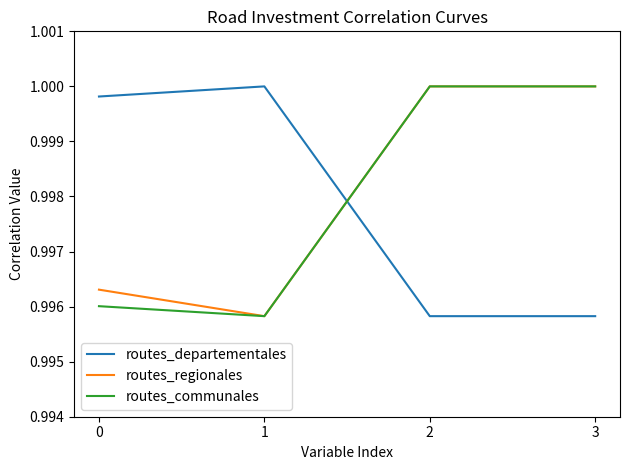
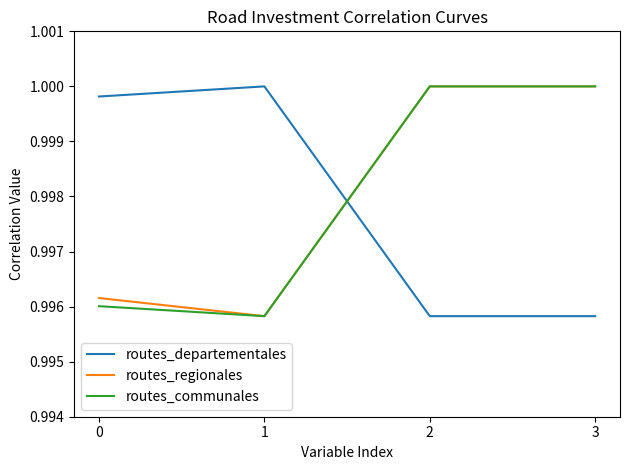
routes_regionales, 0: 0.9963 -> 0.9962
